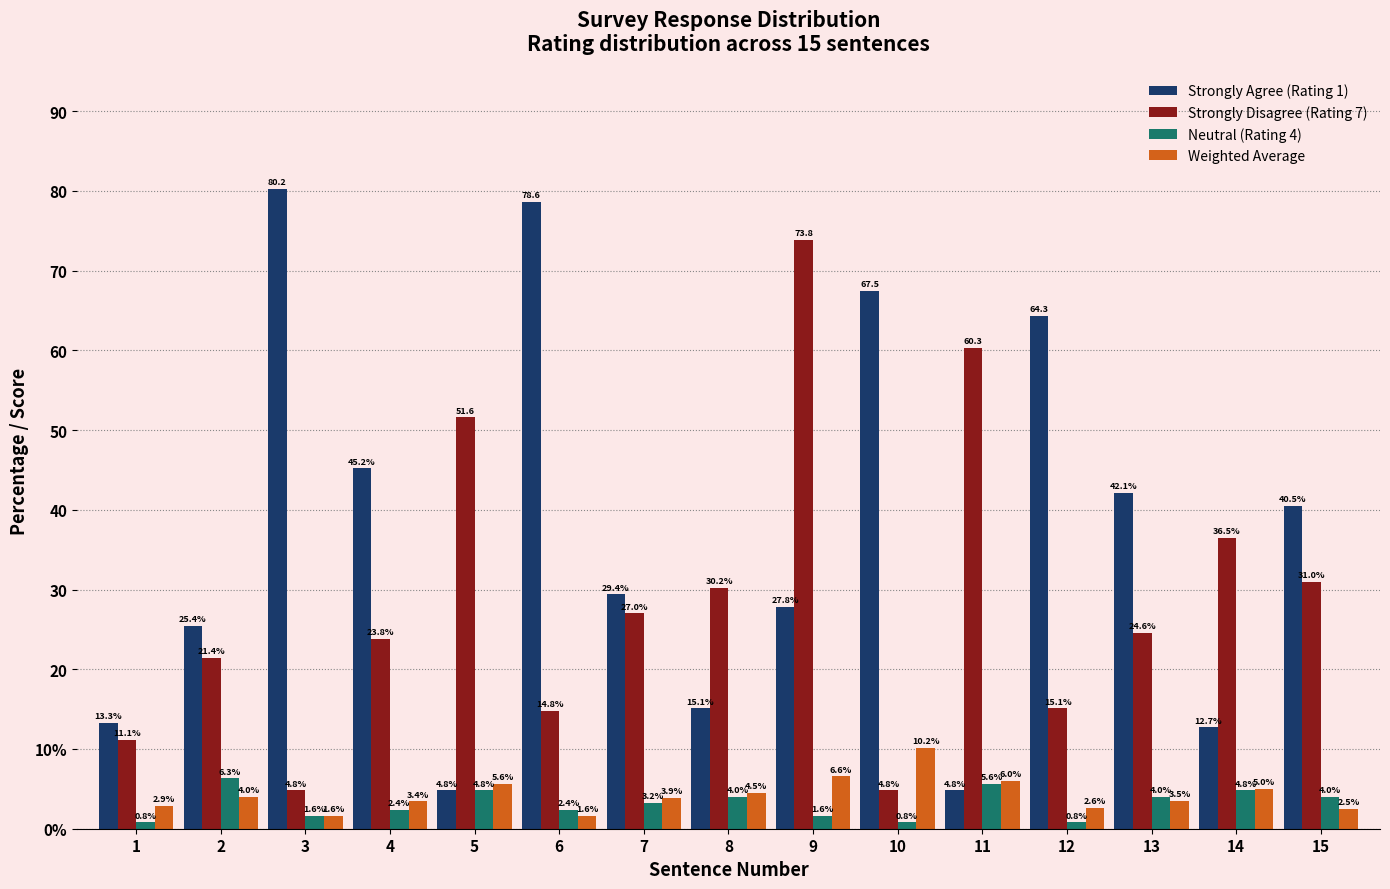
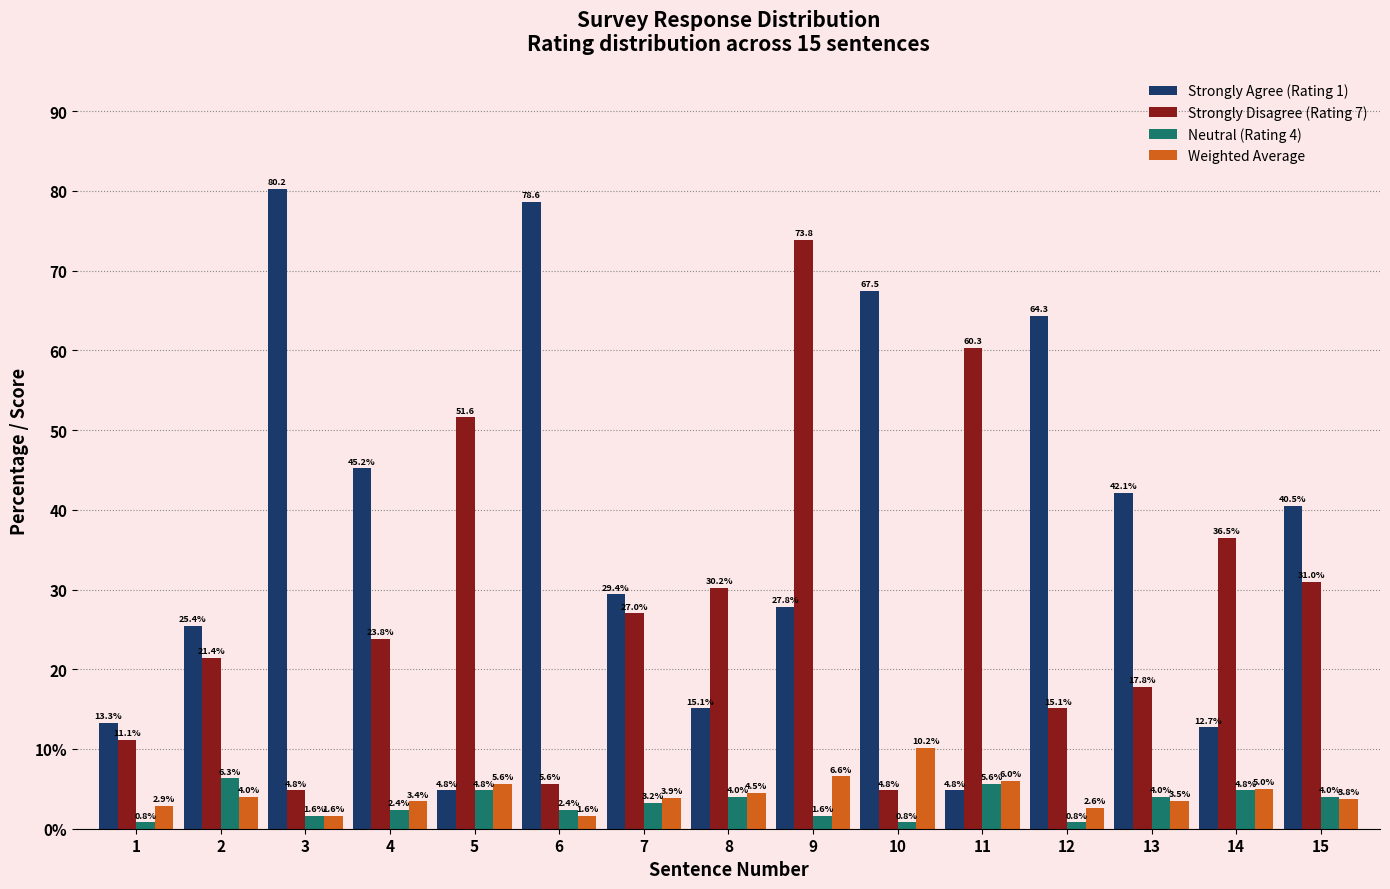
Strongly Disagree (Rating 7), 6: 14.8% -> 5.6%
Strongly Disagree (Rating 7), 13: 24.6% -> 17.8%
Weighted Average, 15: 2.5% -> 3.8%
